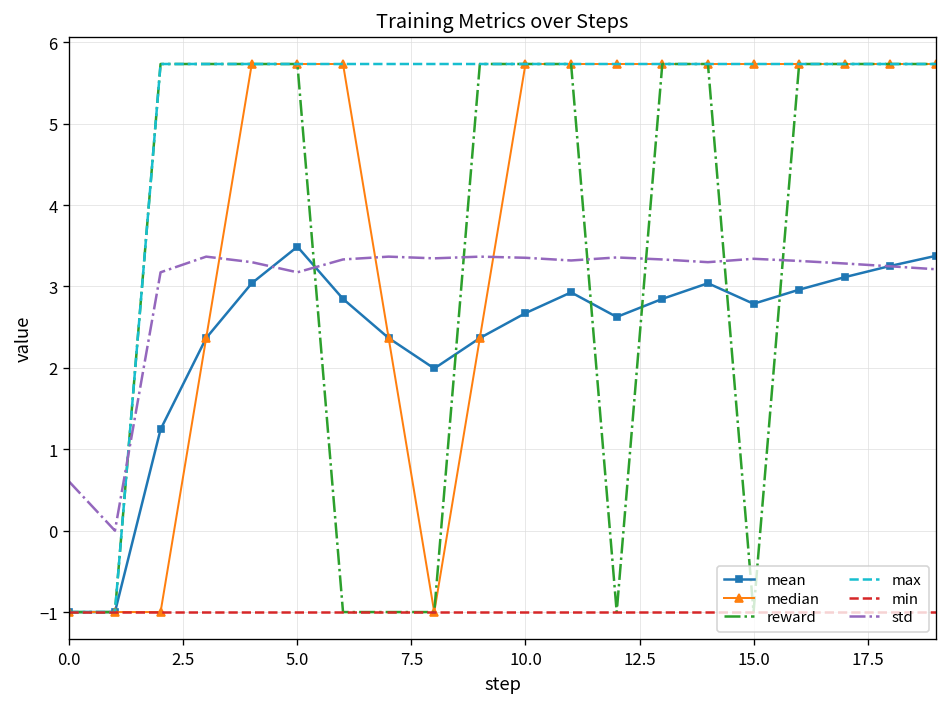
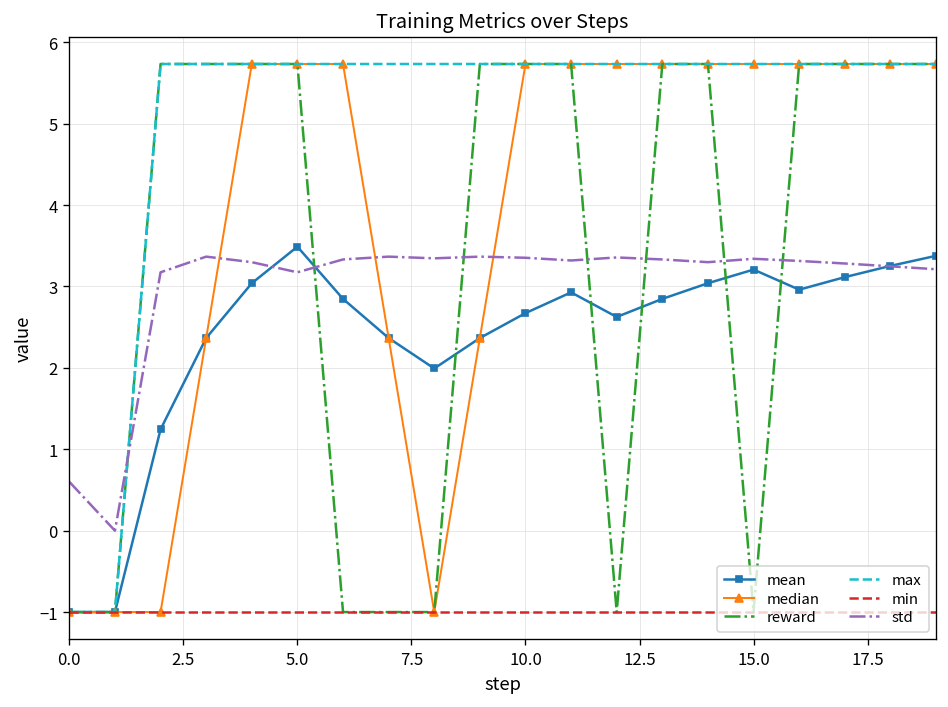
mean, 15.0: 2.8 -> 3.2
